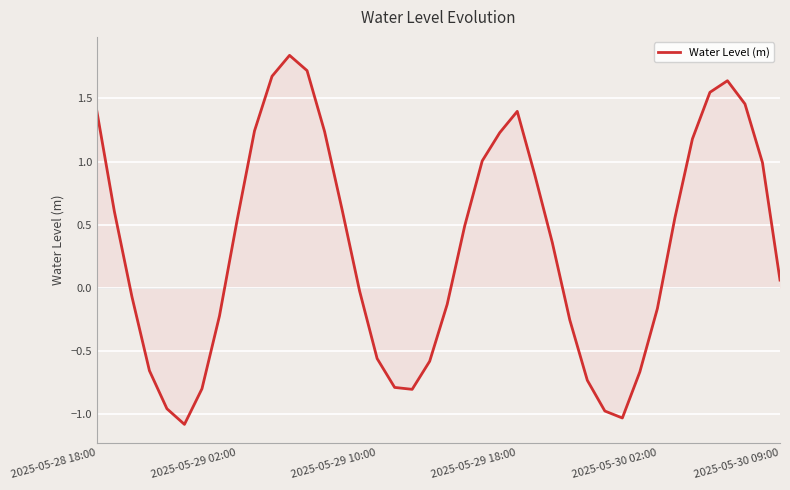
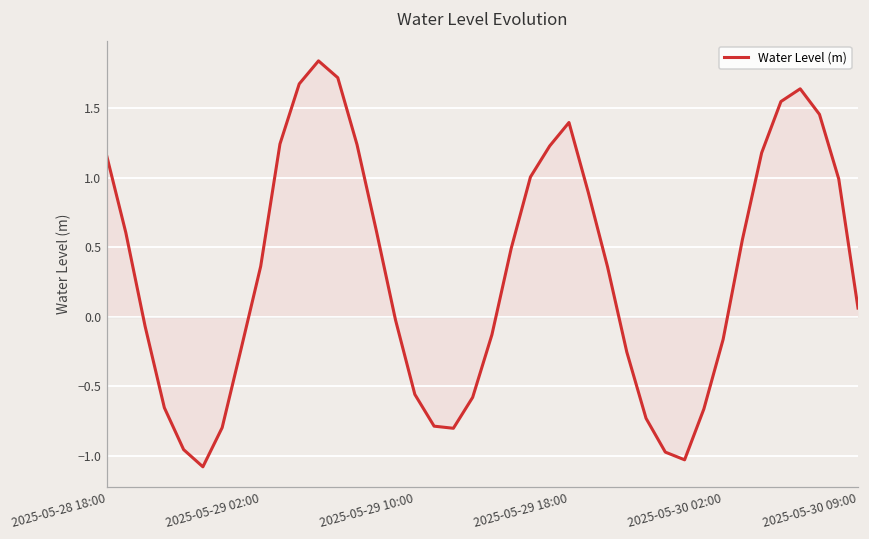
Water Level (m), 2025-05-28 18:00: 1.40 -> 1.16
Water Level (m), 2025-05-29 02:00: 0.53 -> 0.36
